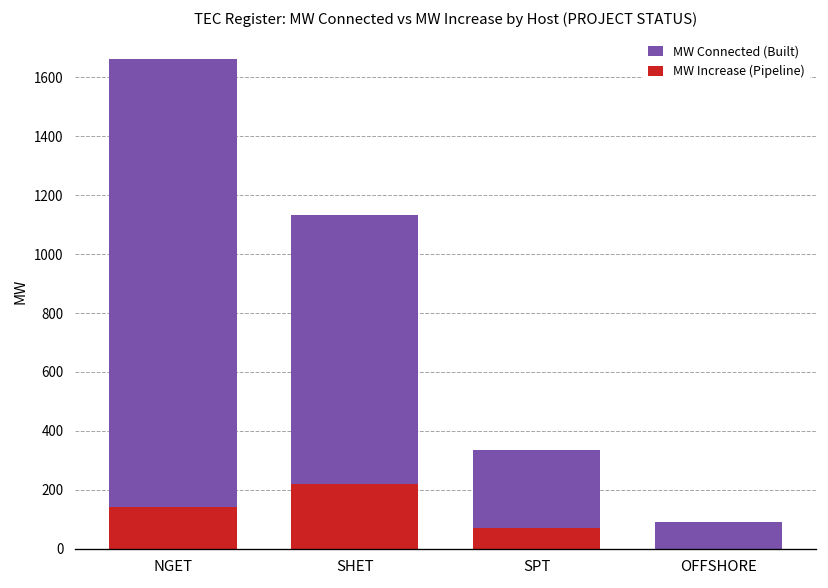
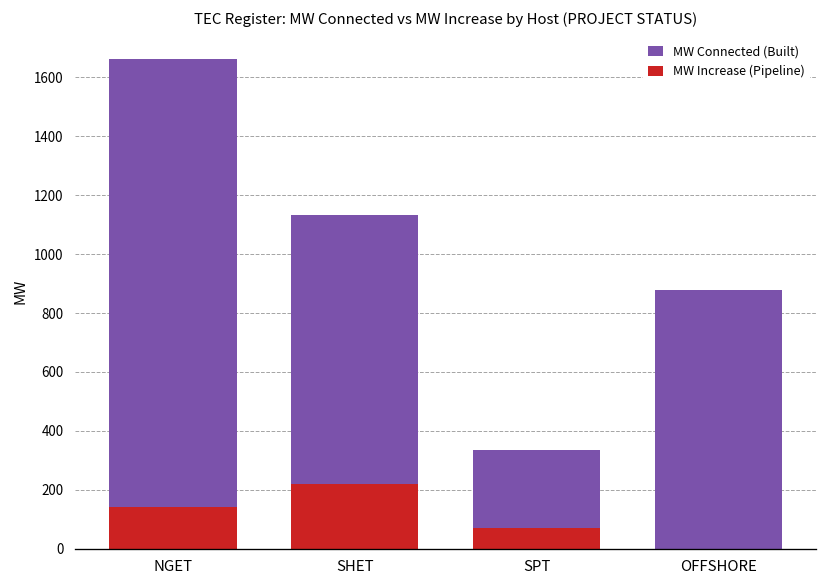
MW Connected (Built), OFFSHORE: 90 -> 880
